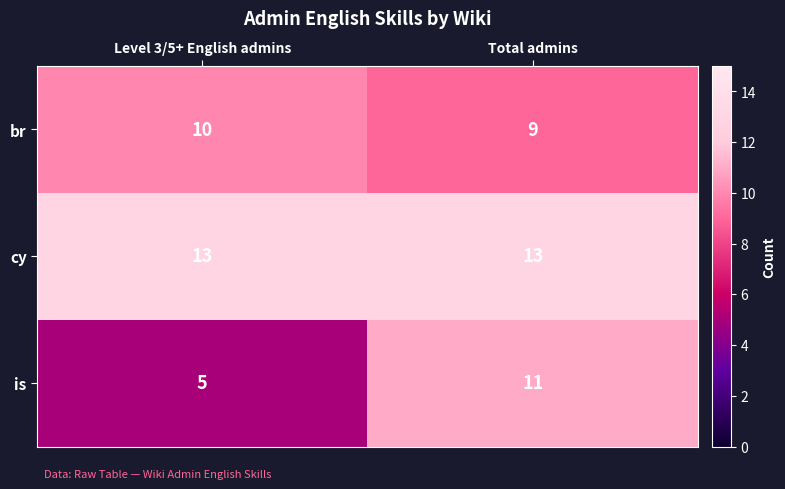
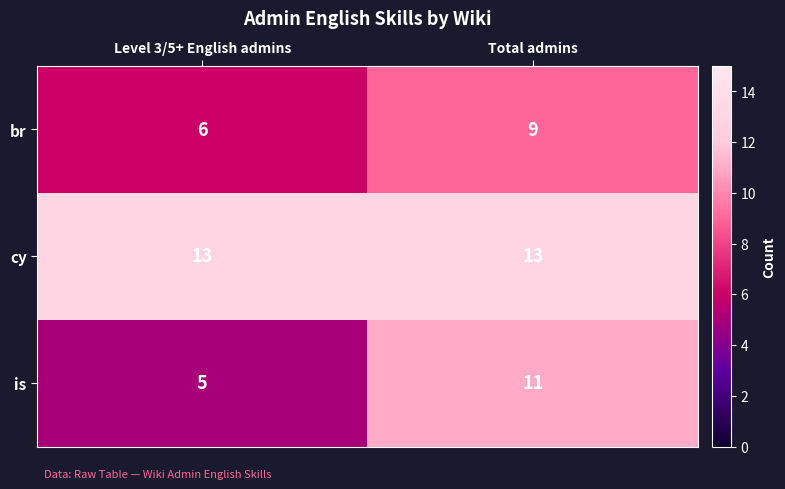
br, Level 3/5+ English admins: 10 -> 6
